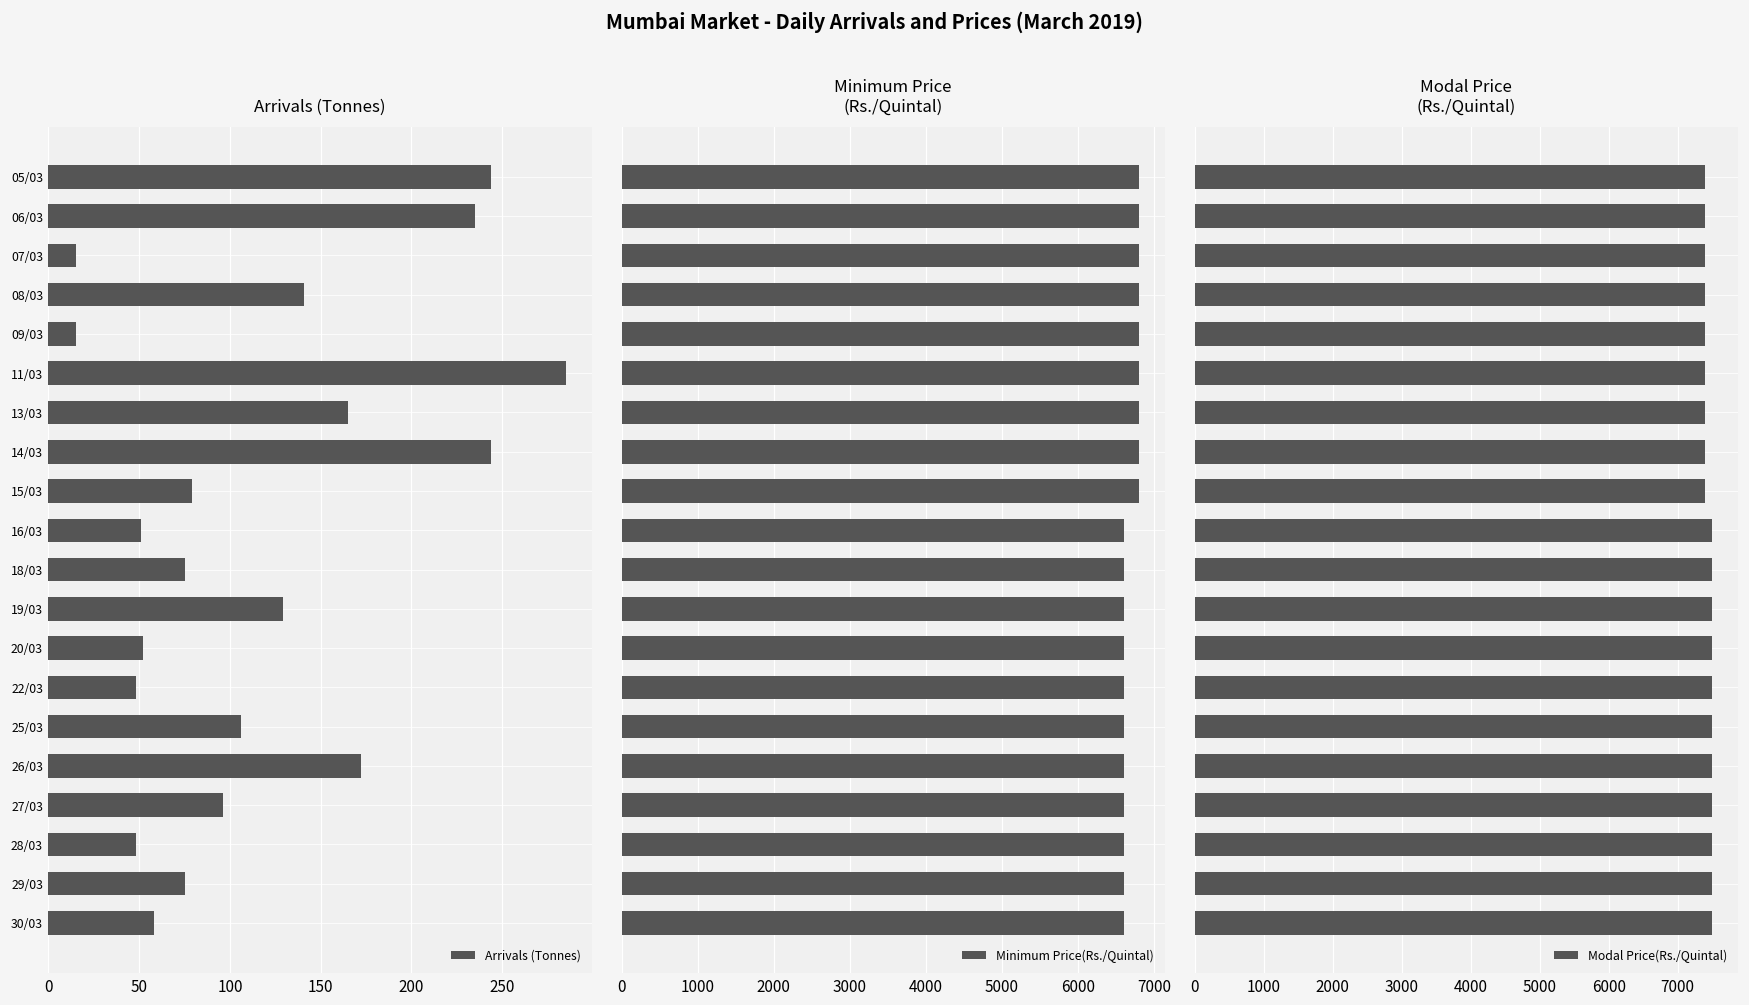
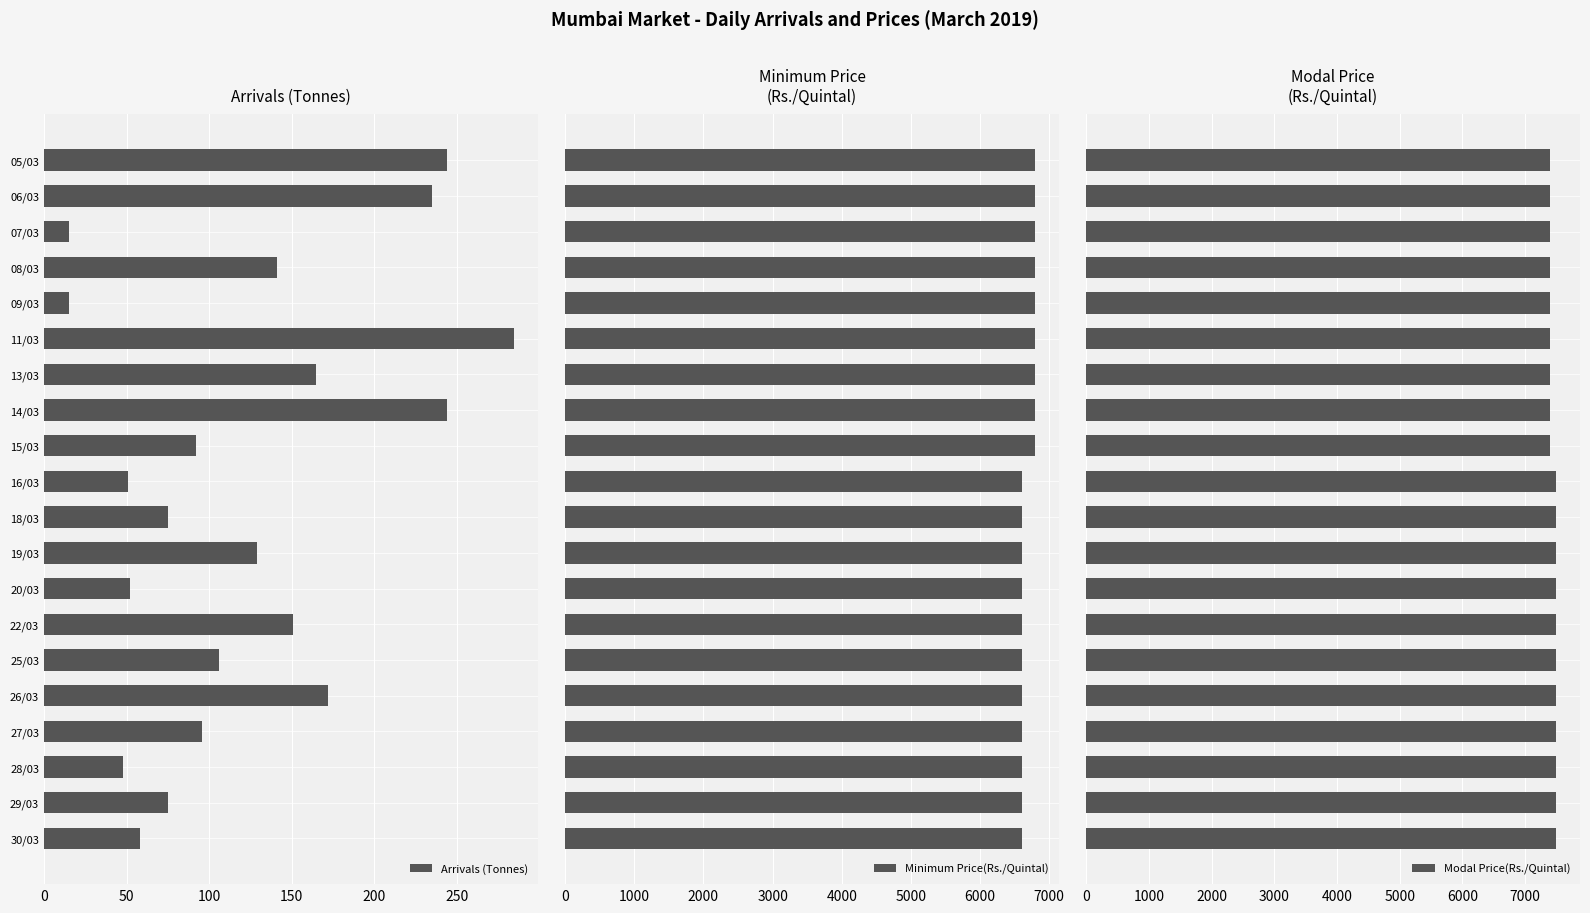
Arrivals (Tonnes), 15/03: 79 -> 92
Arrivals (Tonnes), 22/03: 48 -> 151
